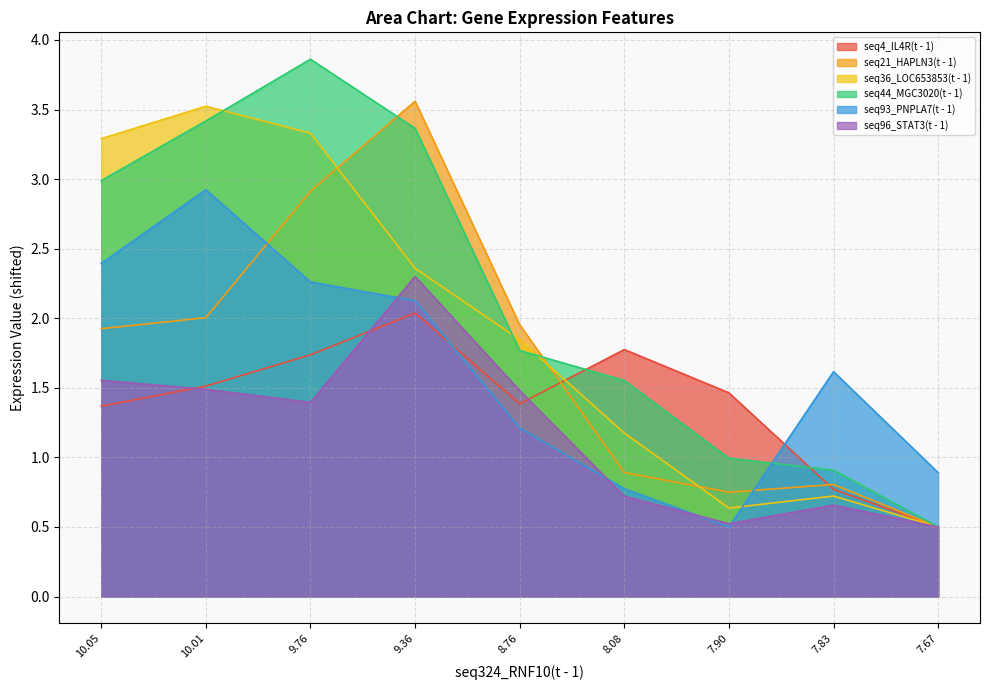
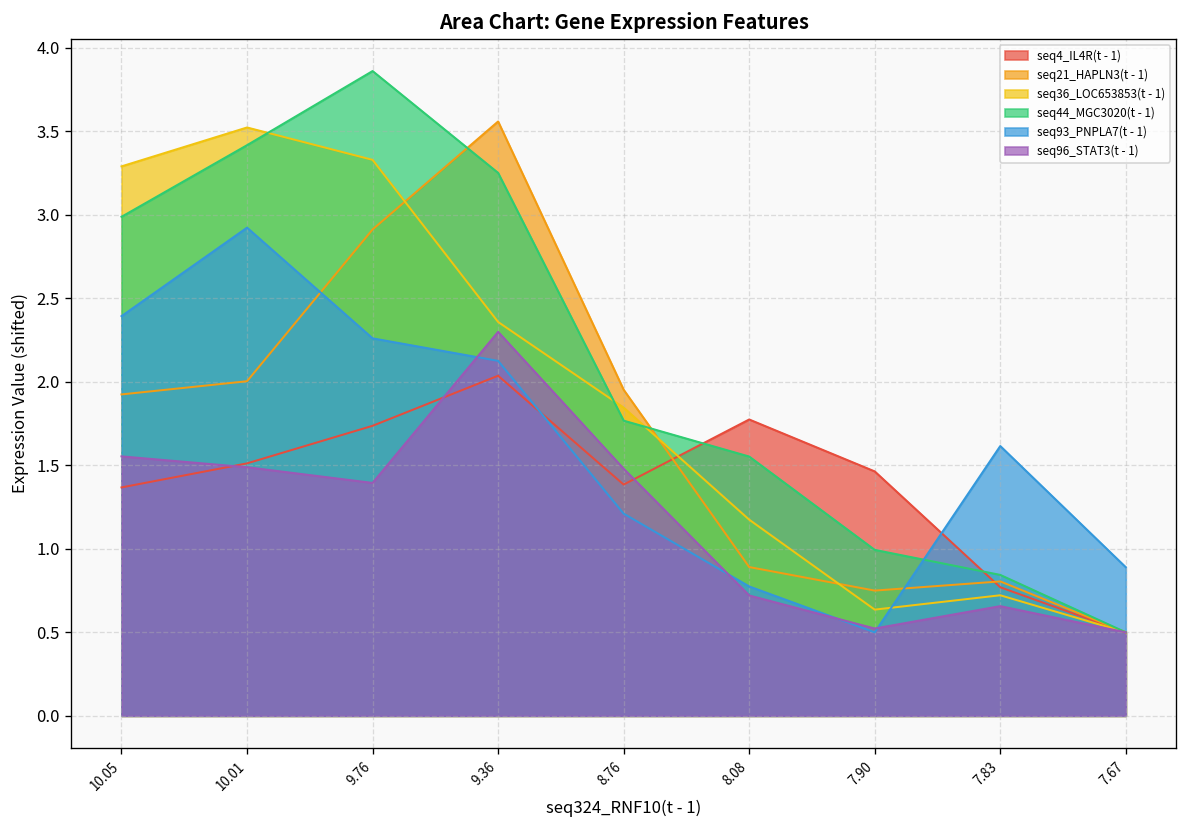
seq44_MGC3020(t - 1), 9.36: 3.37 -> 3.25
seq44_MGC3020(t - 1), 7.83: 0.91 -> 0.84
